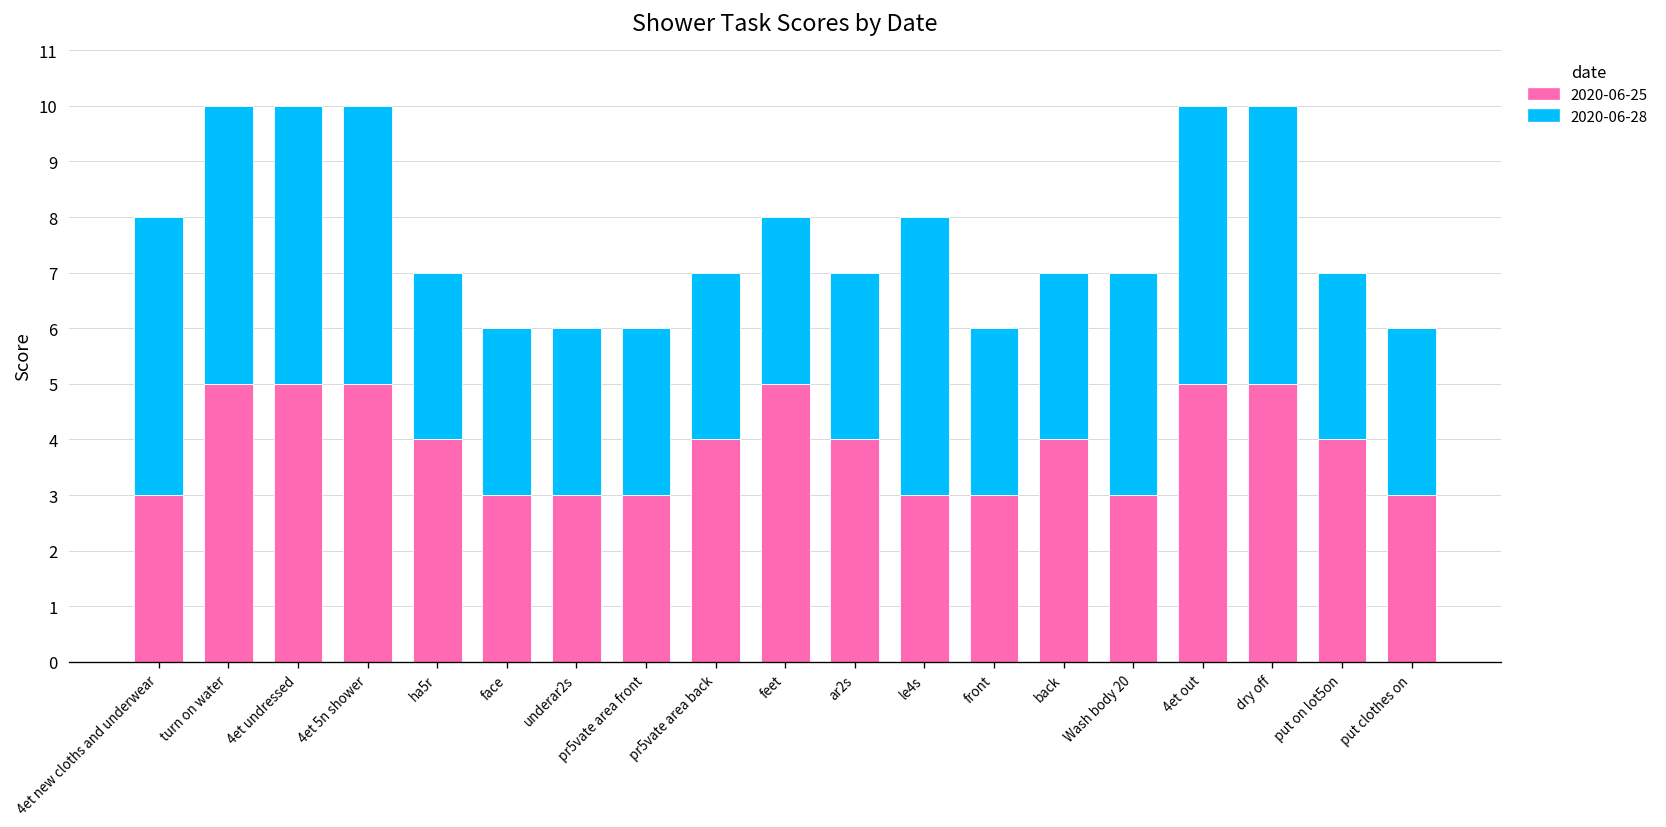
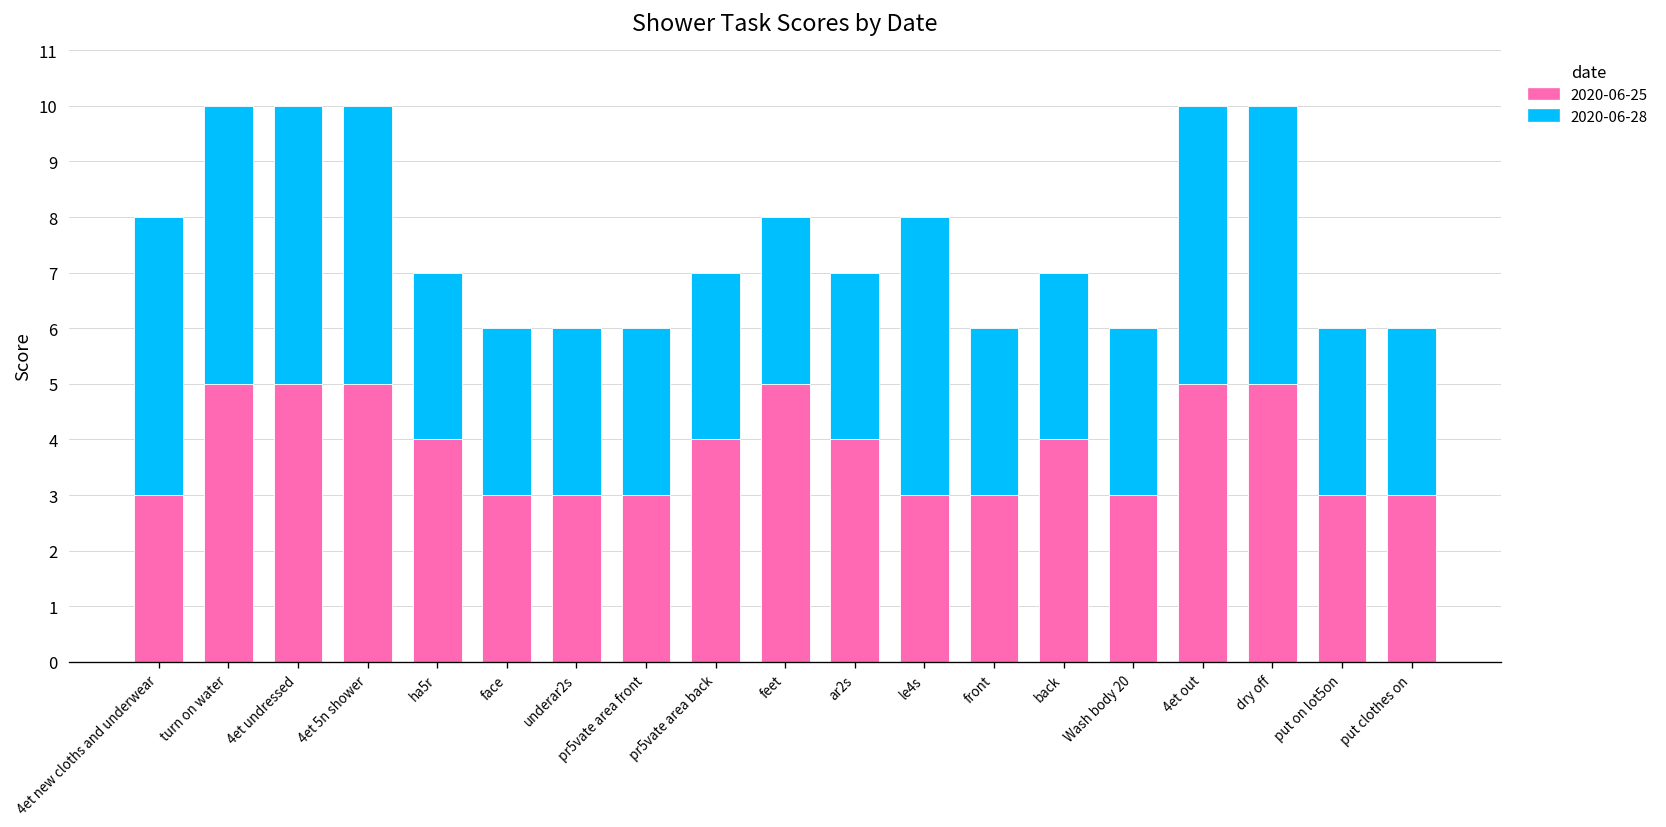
2020-06-28, Wash body 20: 4 -> 3
2020-06-25, put on lot5on: 4 -> 3
